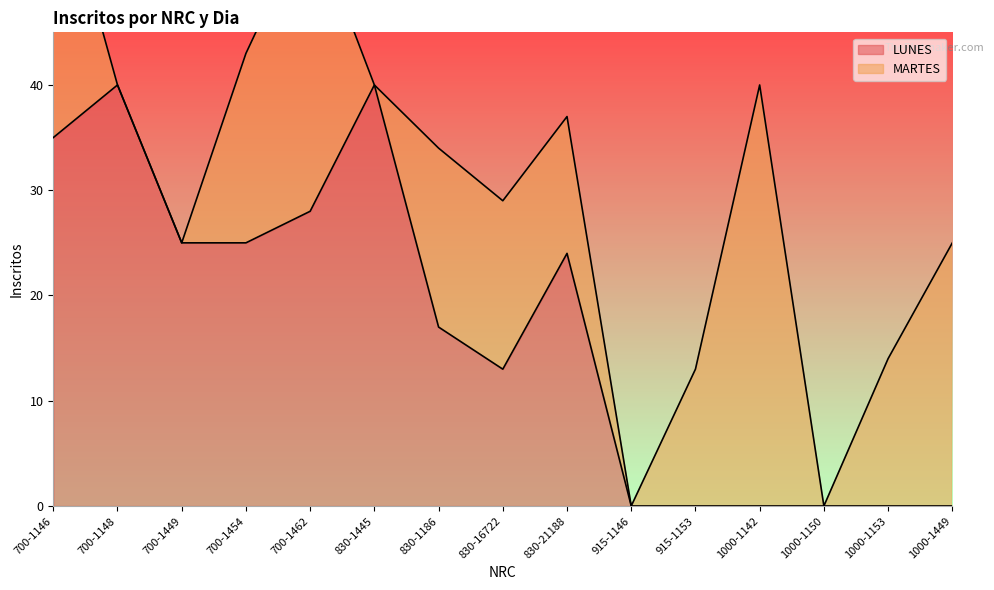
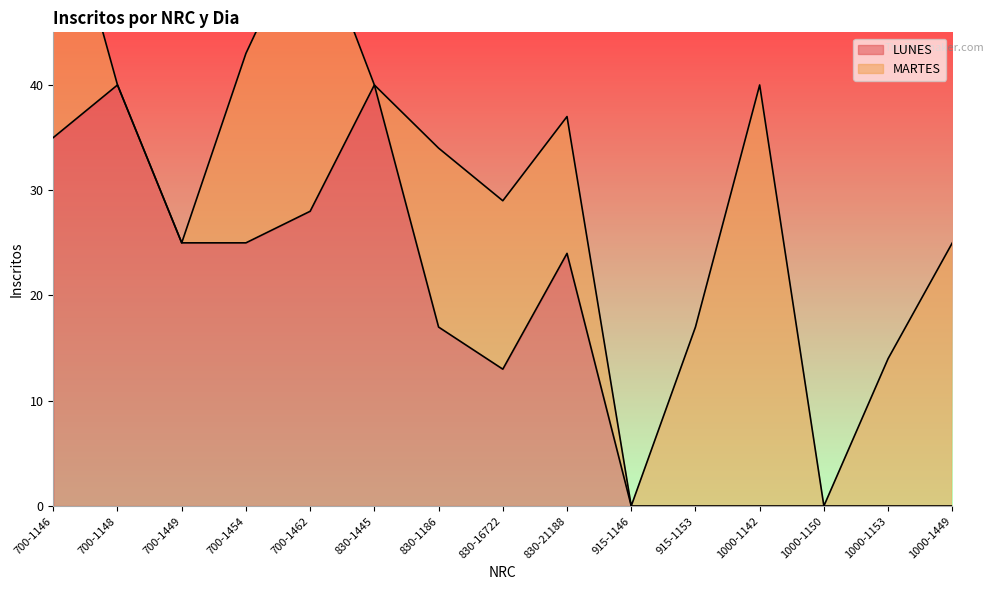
MARTES, 915-1153: 13 -> 17
